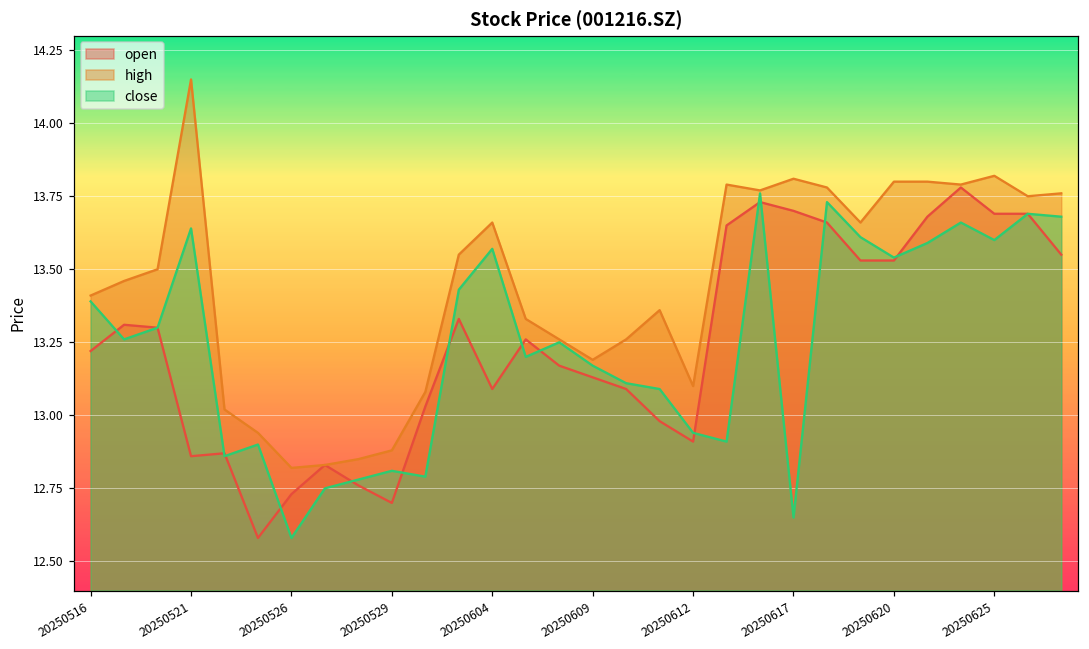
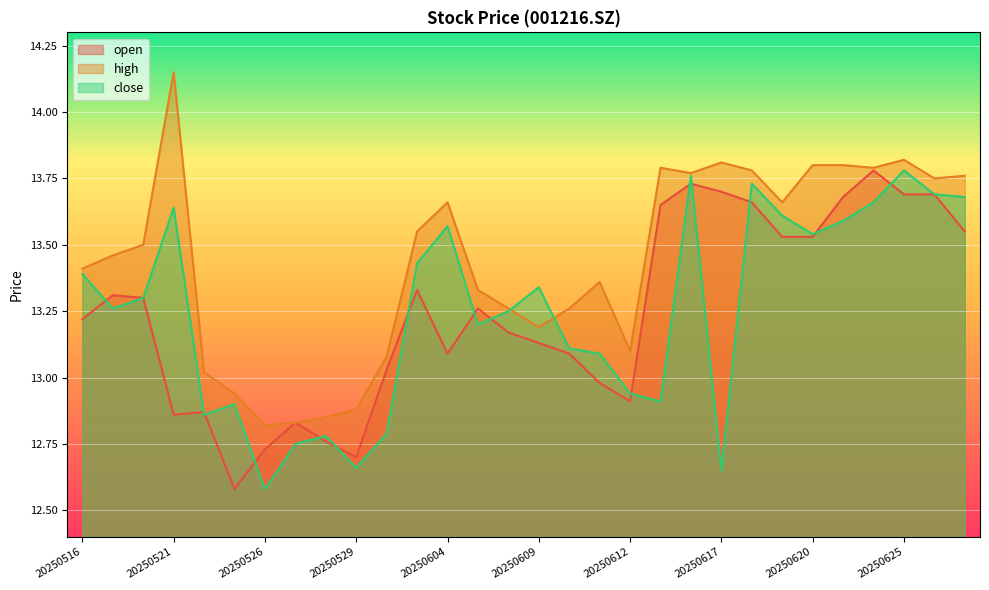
close, 20250529: 12.81 -> 12.66
close, 20250609: 13.17 -> 13.34
close, 20250625: 13.60 -> 13.78
